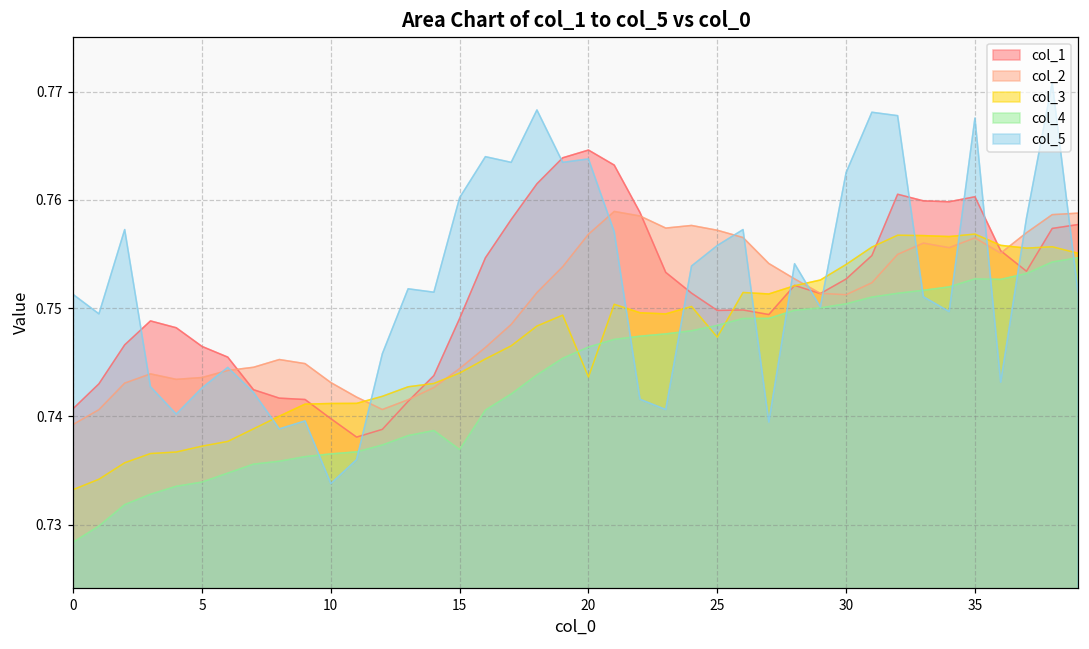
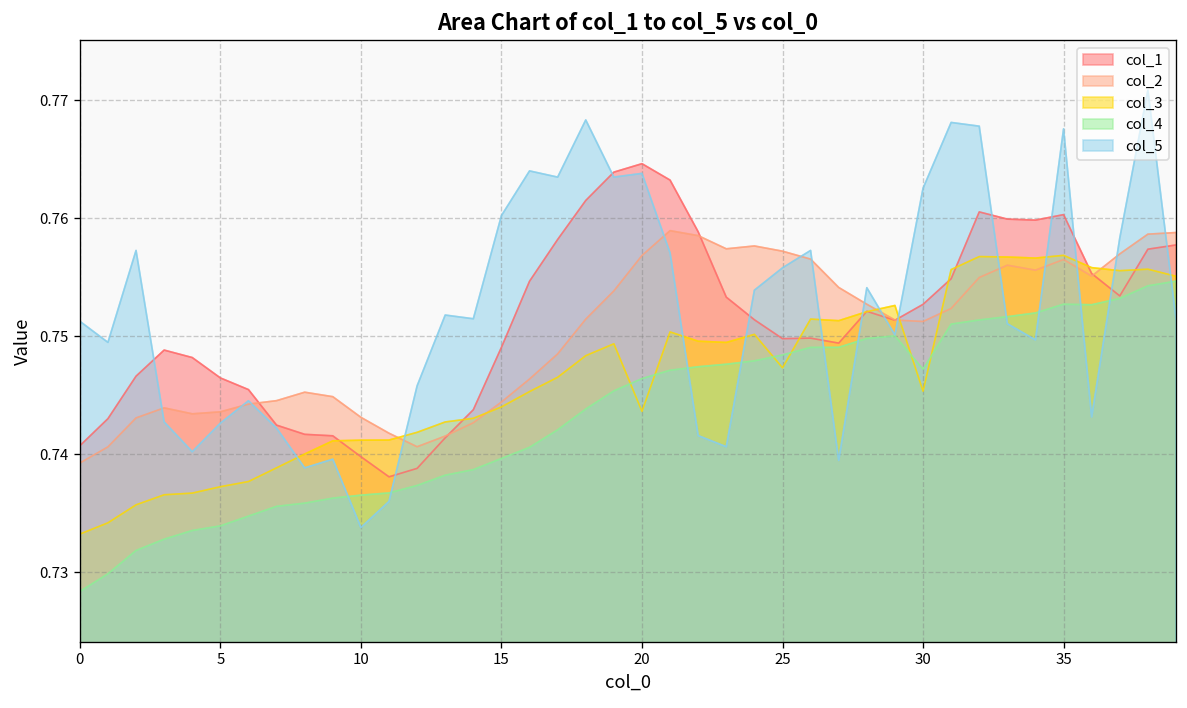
col_4, 15: 0.737 -> 0.740
col_3, 30: 0.754 -> 0.745
col_4, 30: 0.750 -> 0.747
